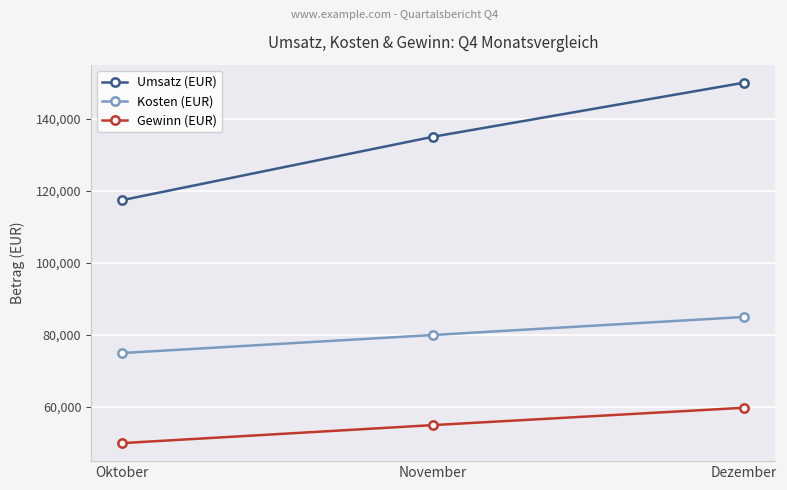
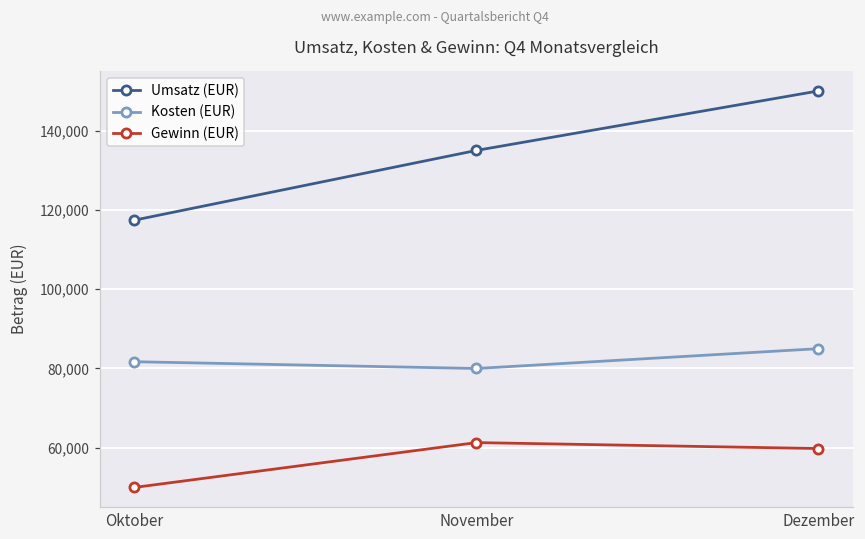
Kosten (EUR), Oktober: 75,000 -> 82,000
Gewinn (EUR), November: 55,000 -> 61,000
